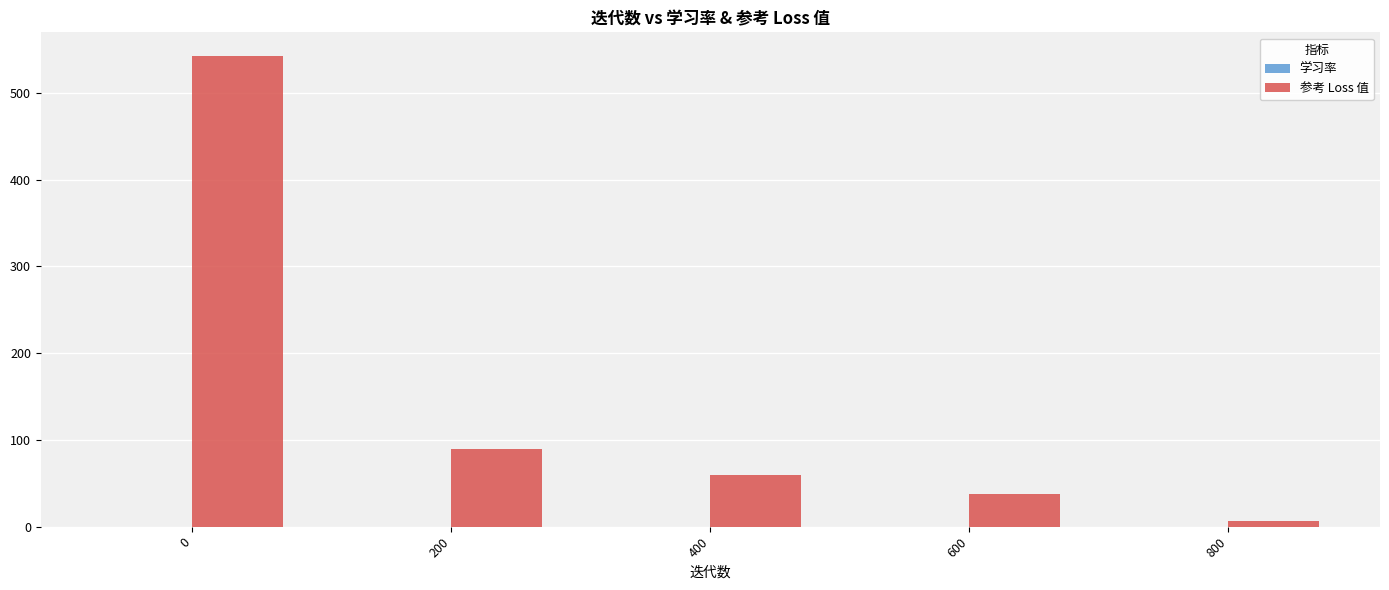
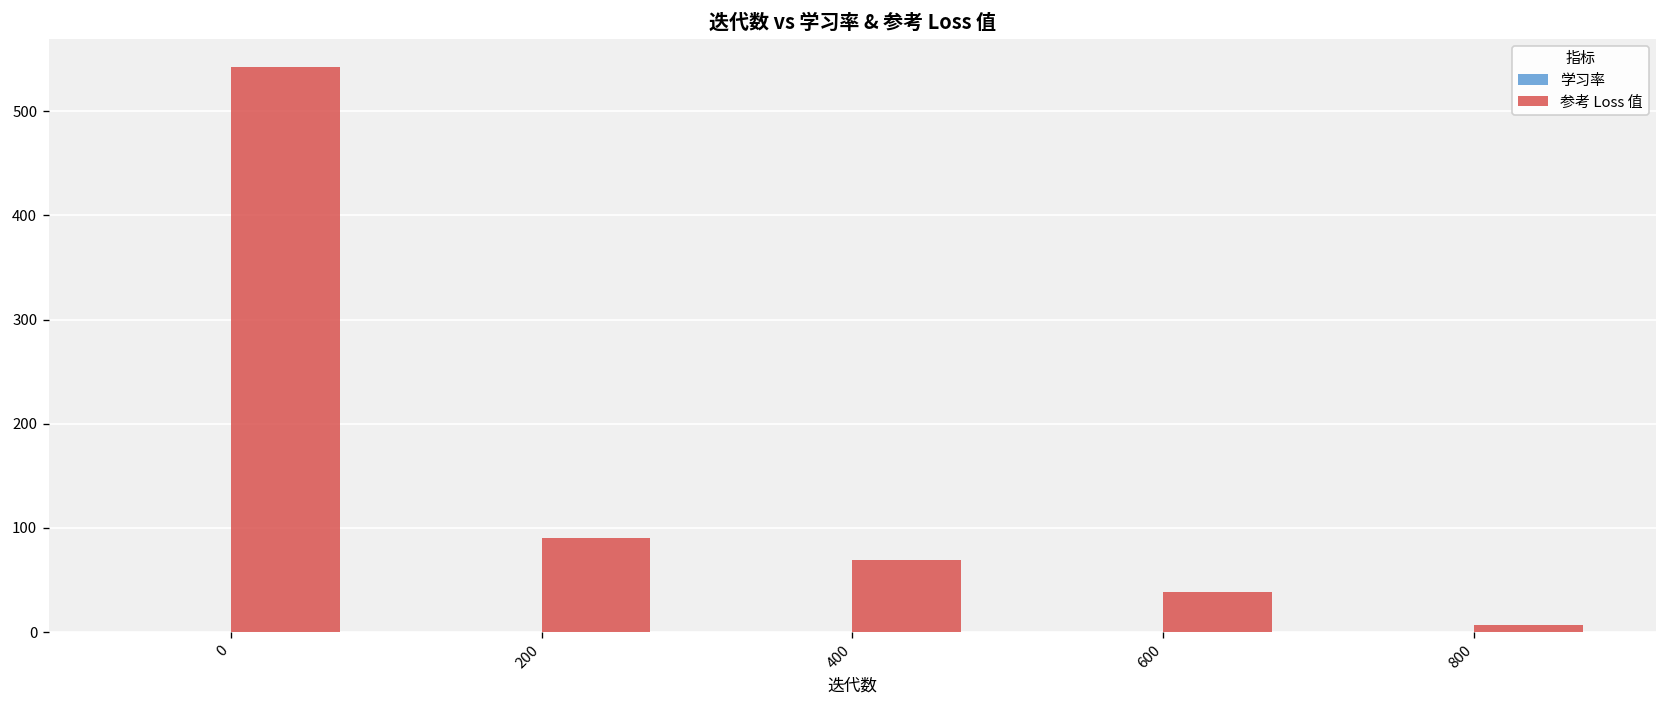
参考 Loss 值, 400: 60 -> 70
